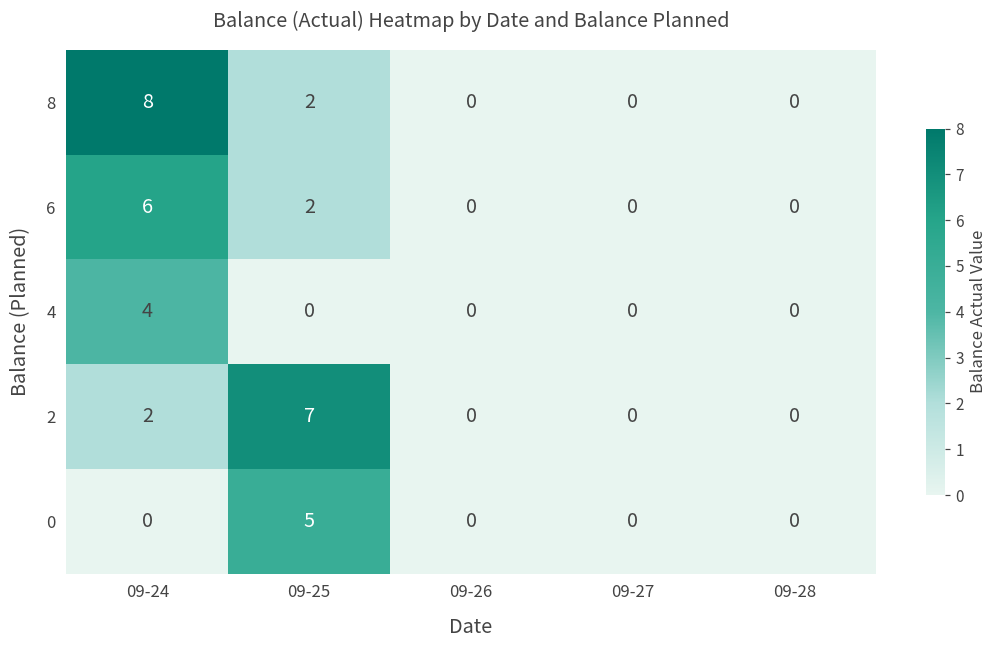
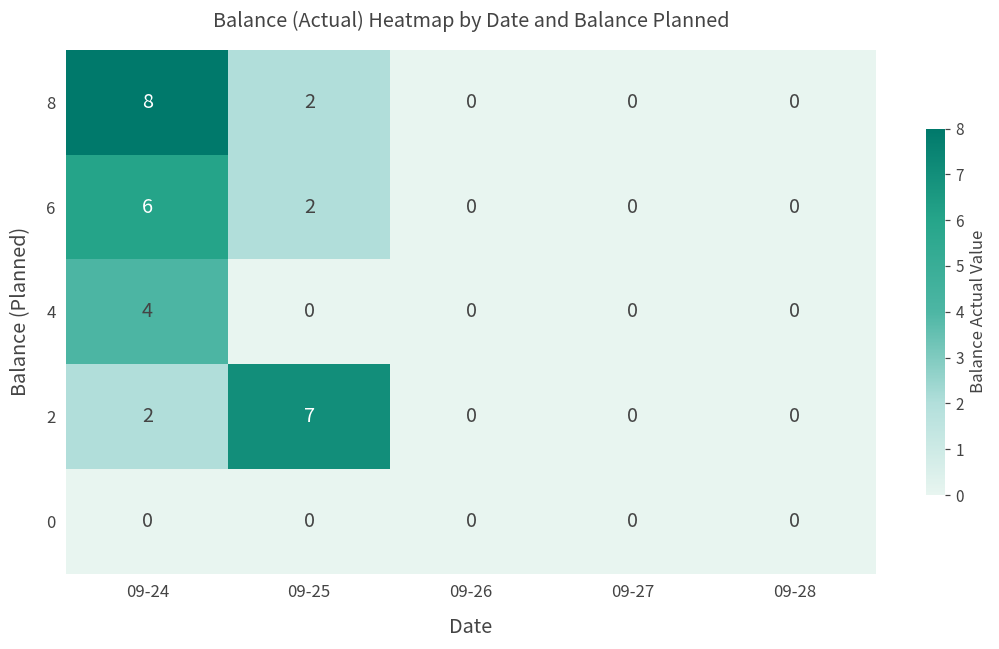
0, 09-25: 5 -> 0
